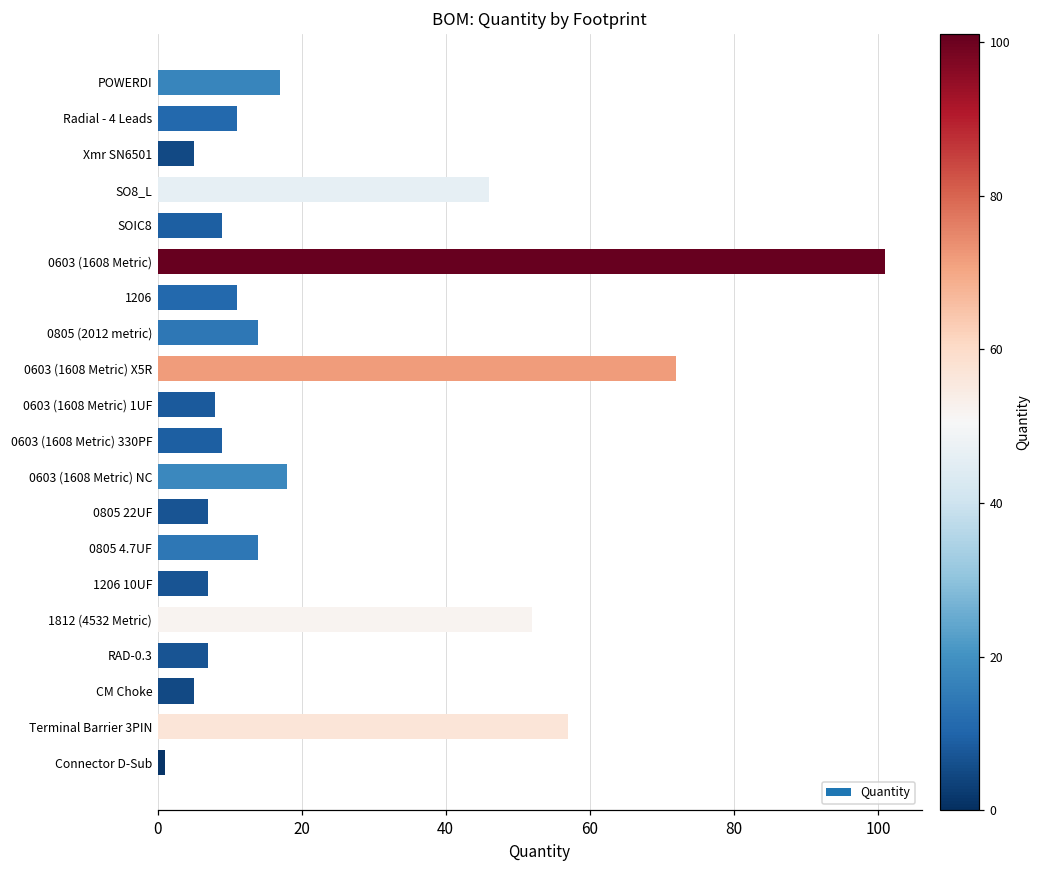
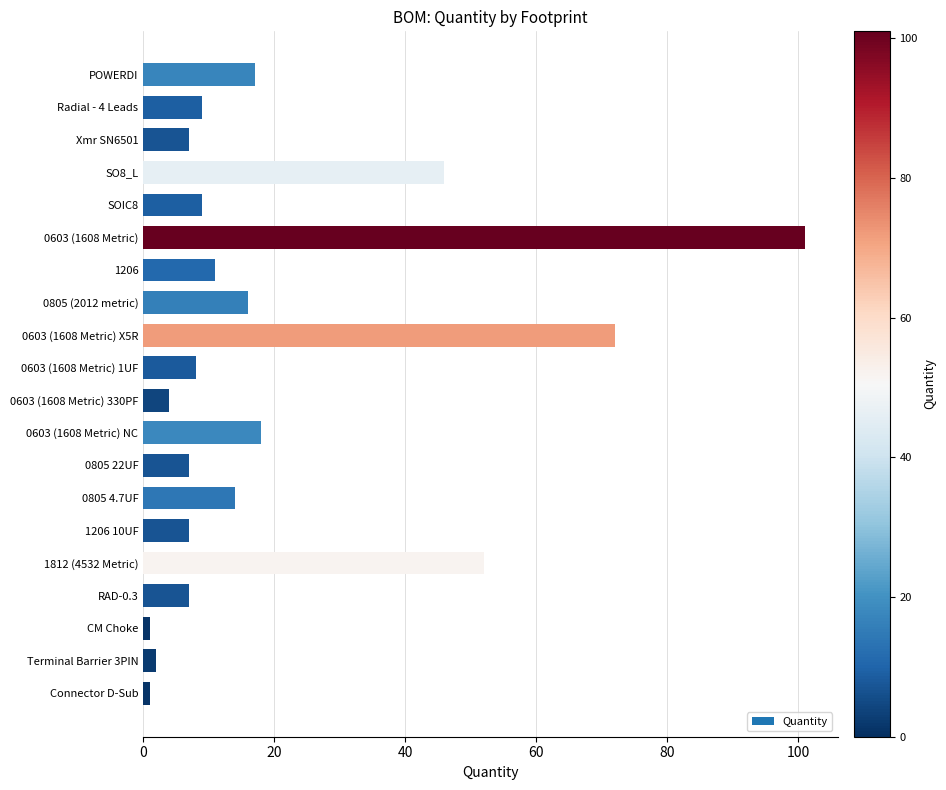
Radial - 4 Leads: 11 -> 9
Xmr SN6501: 5 -> 7
0805 (2012 metric): 14 -> 16
0603 (1608 Metric) 330PF: 9 -> 4
CM Choke: 5 -> 1
Terminal Barrier 3PIN: 57 -> 2
